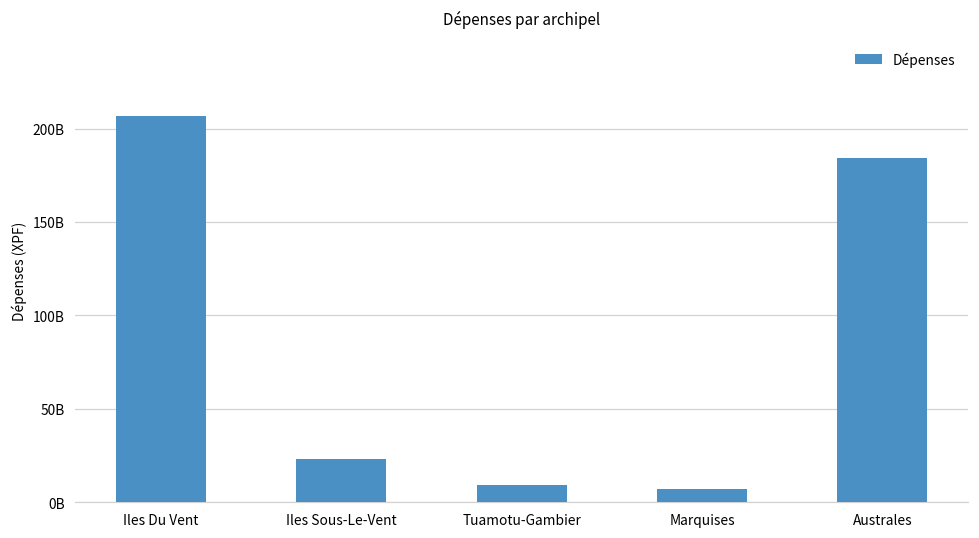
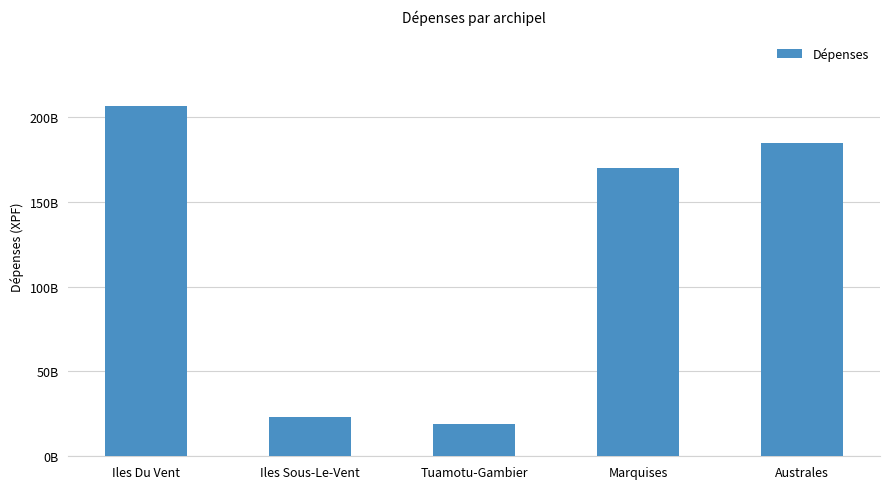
Tuamotu-Gambier: 9000000000 -> 19000000000
Marquises: 7000000000 -> 170000000000
